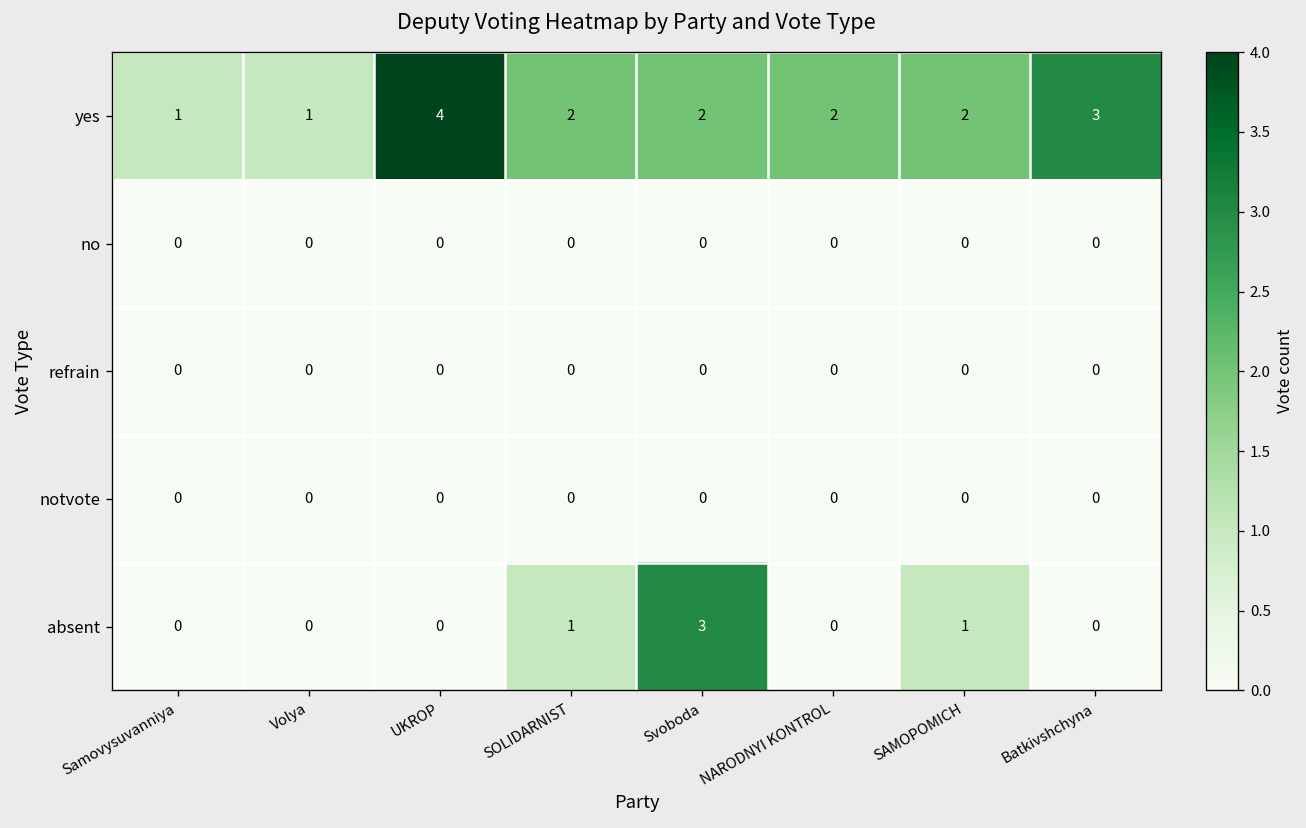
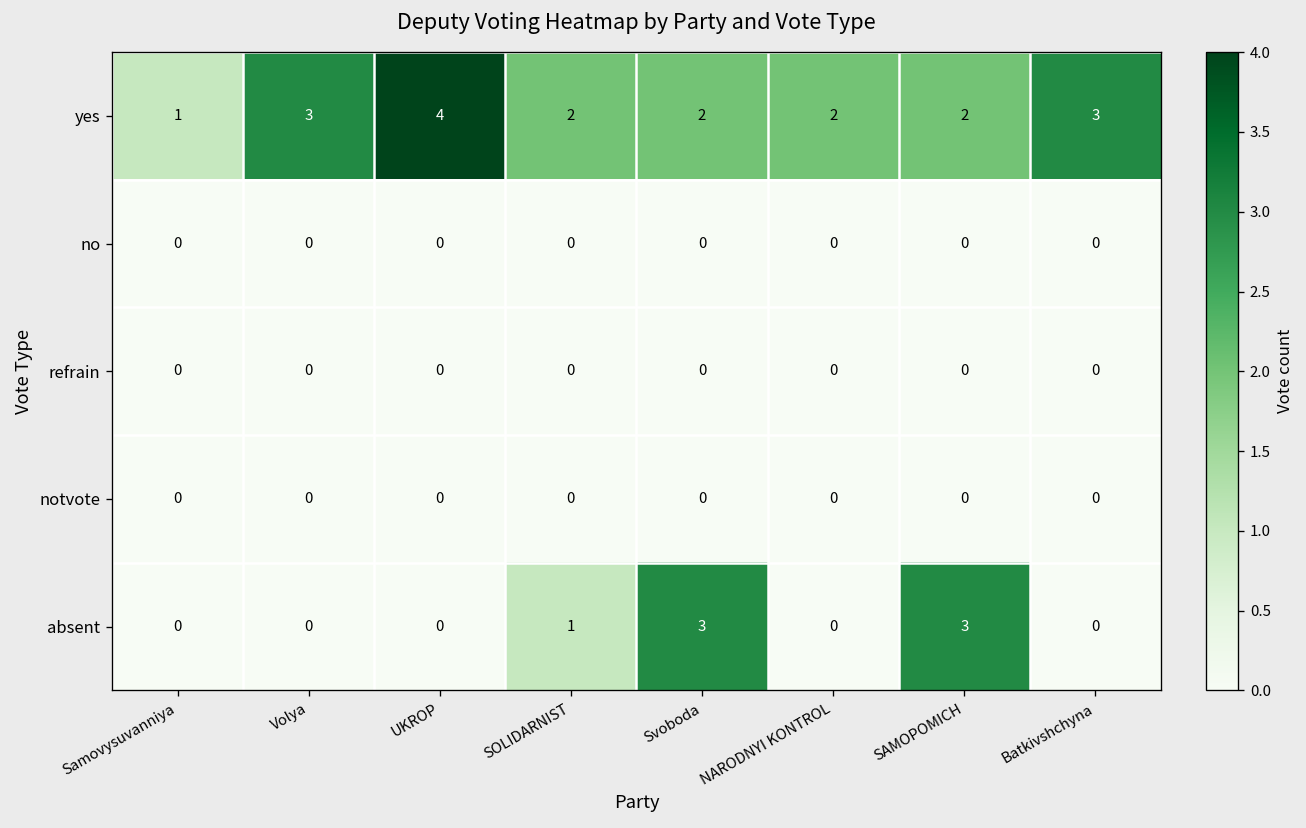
yes, Volya: 1 -> 3
absent, SAMOPOMICH: 1 -> 3
